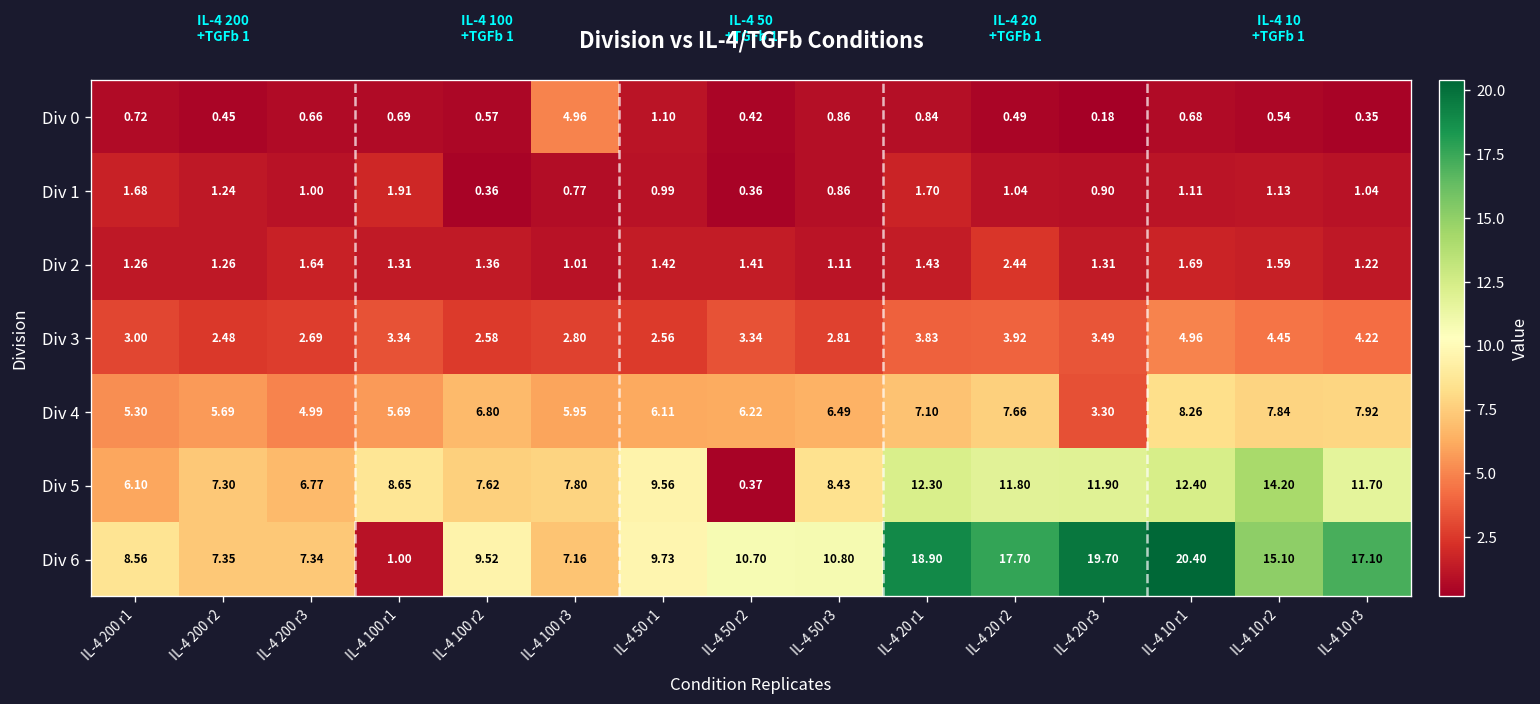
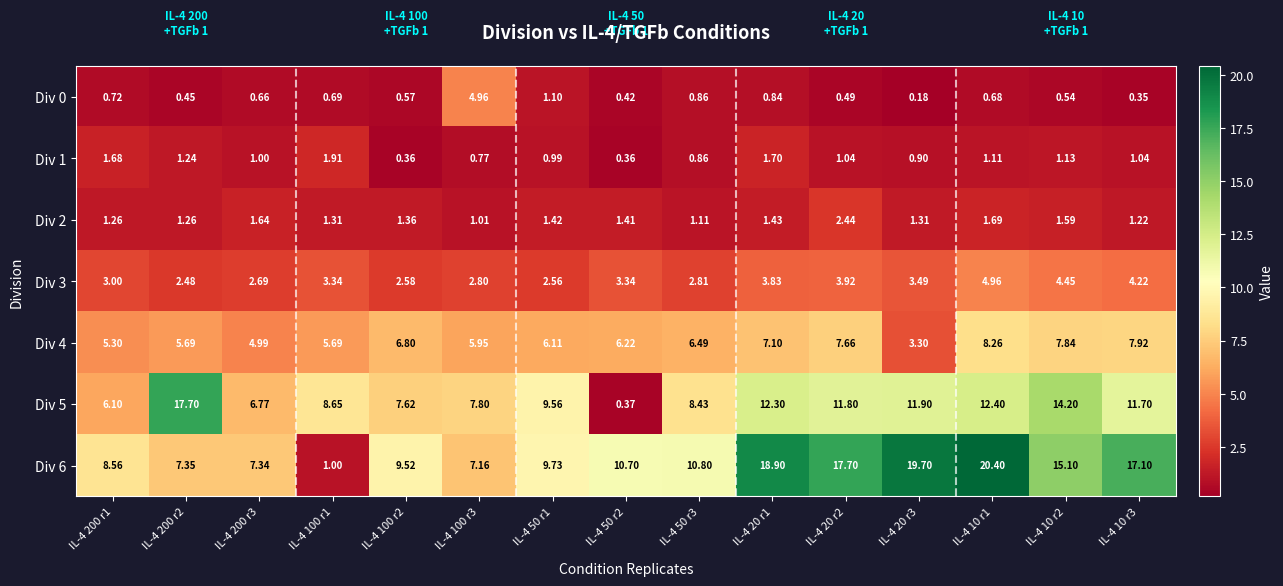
Div 5, IL-4 200 r2: 7.30 -> 17.70
